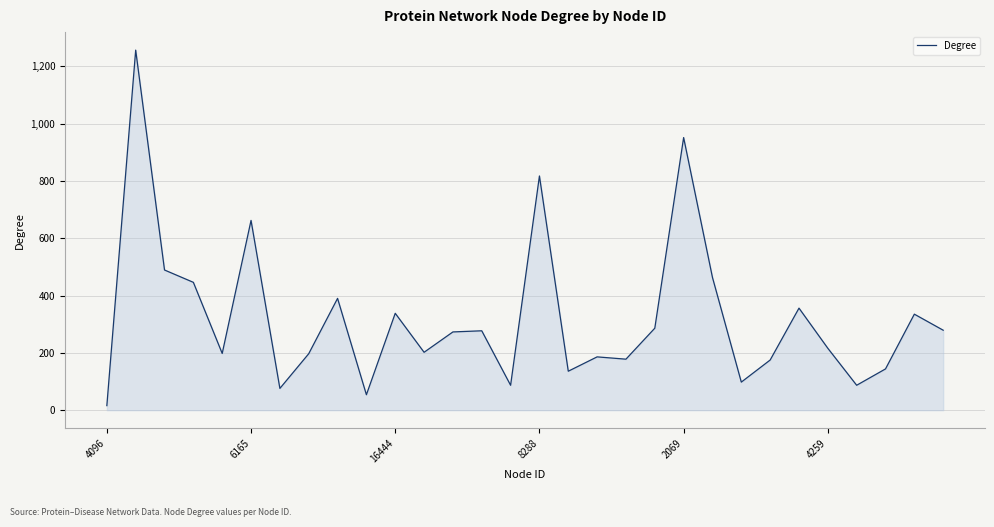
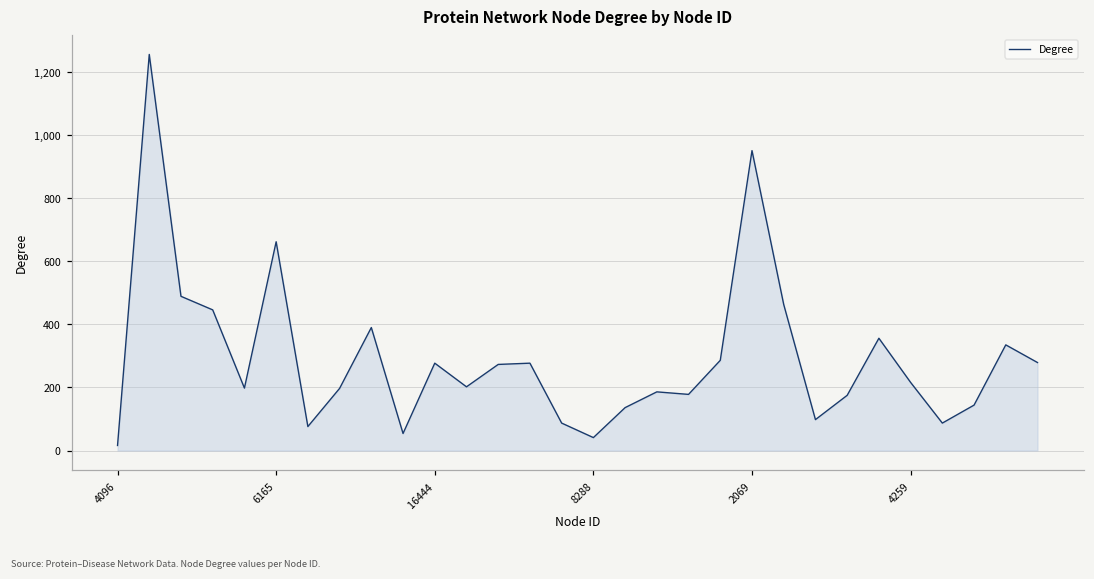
16444: 340 -> 280
8288: 820 -> 40
